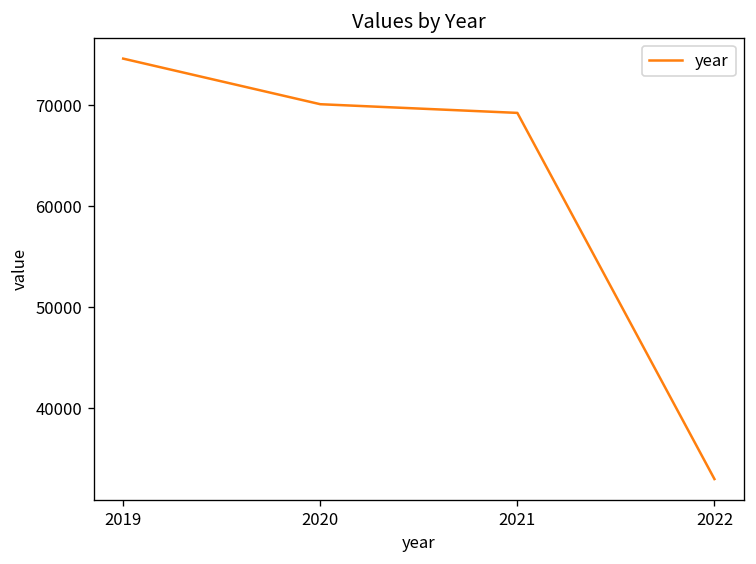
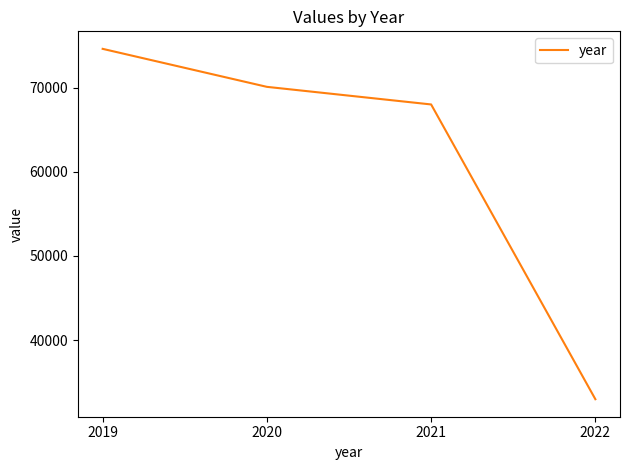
2021: 69000 -> 68000
